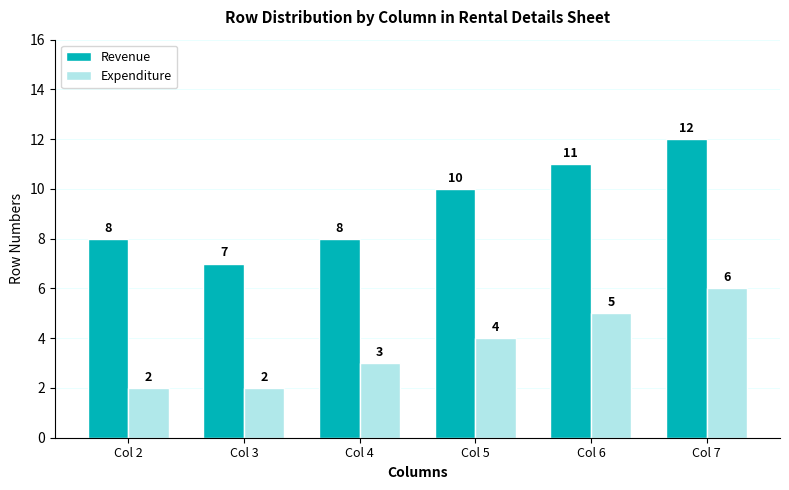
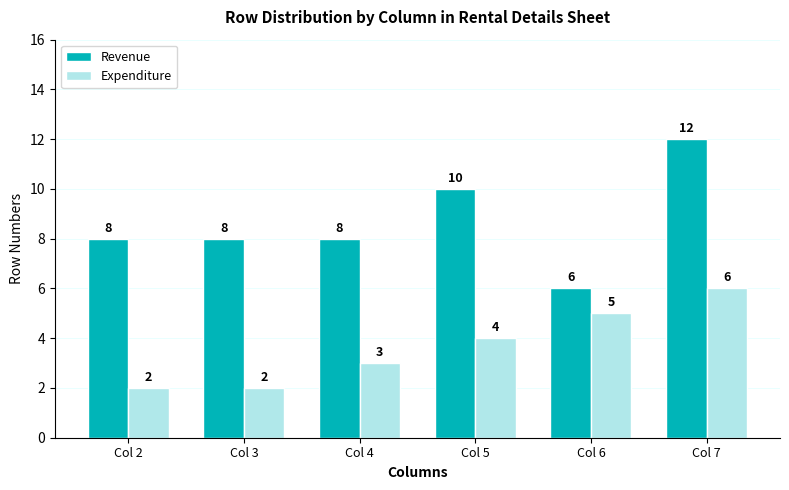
Revenue, Col 3: 7 -> 8
Revenue, Col 6: 11 -> 6
